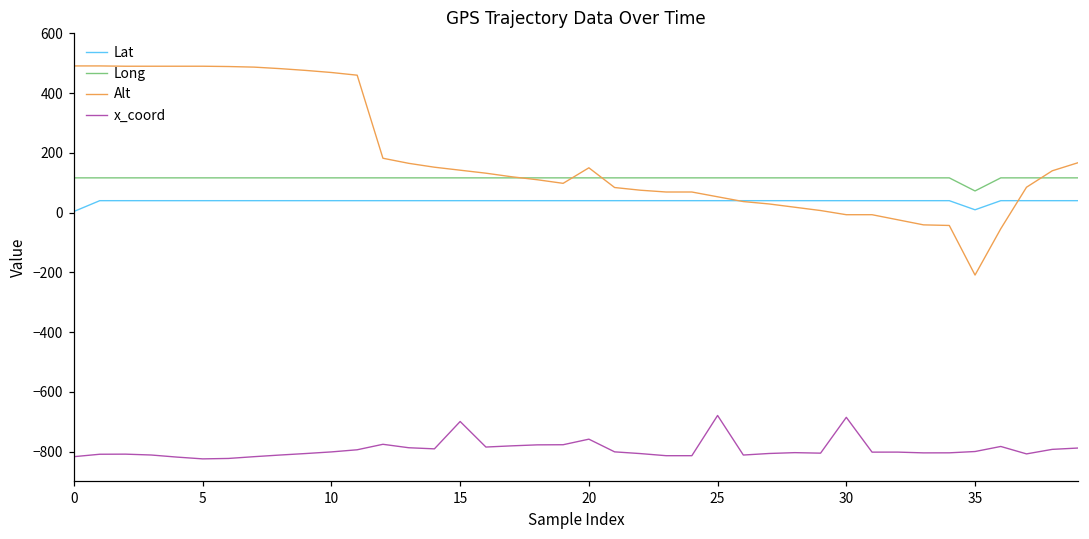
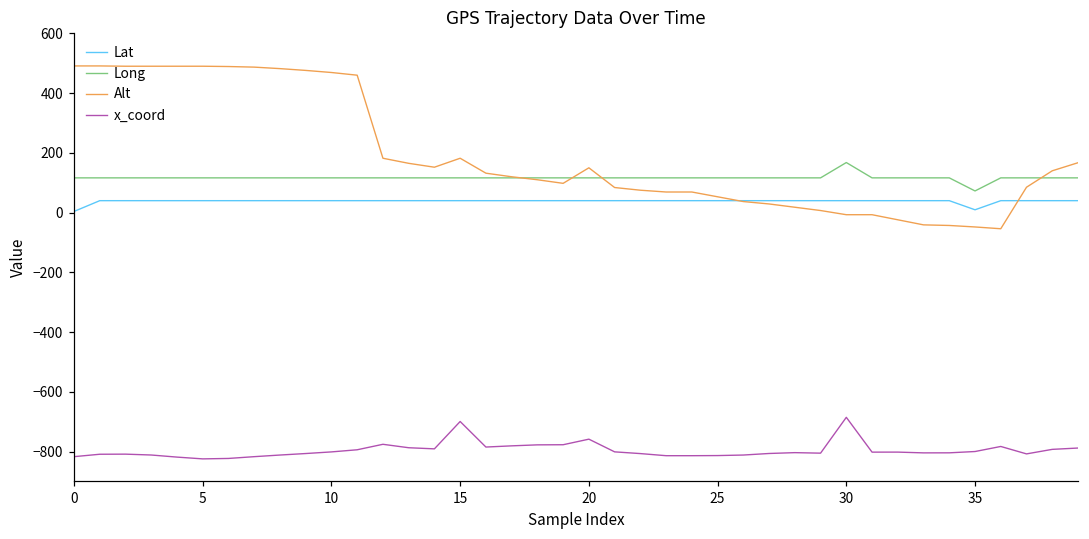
Alt, 15: 140 -> 180
x_coord, 25: -680 -> -810
Long, 30: 120 -> 170
Alt, 35: -210 -> -50
